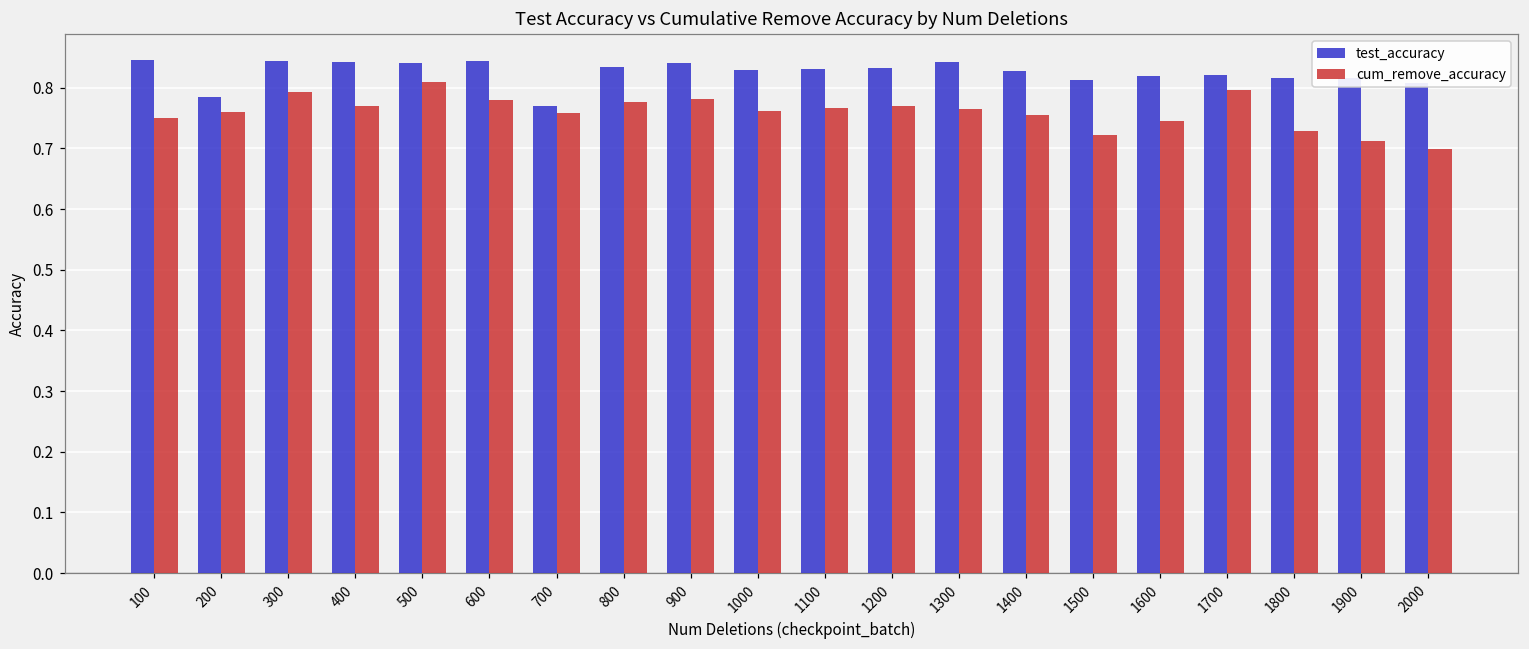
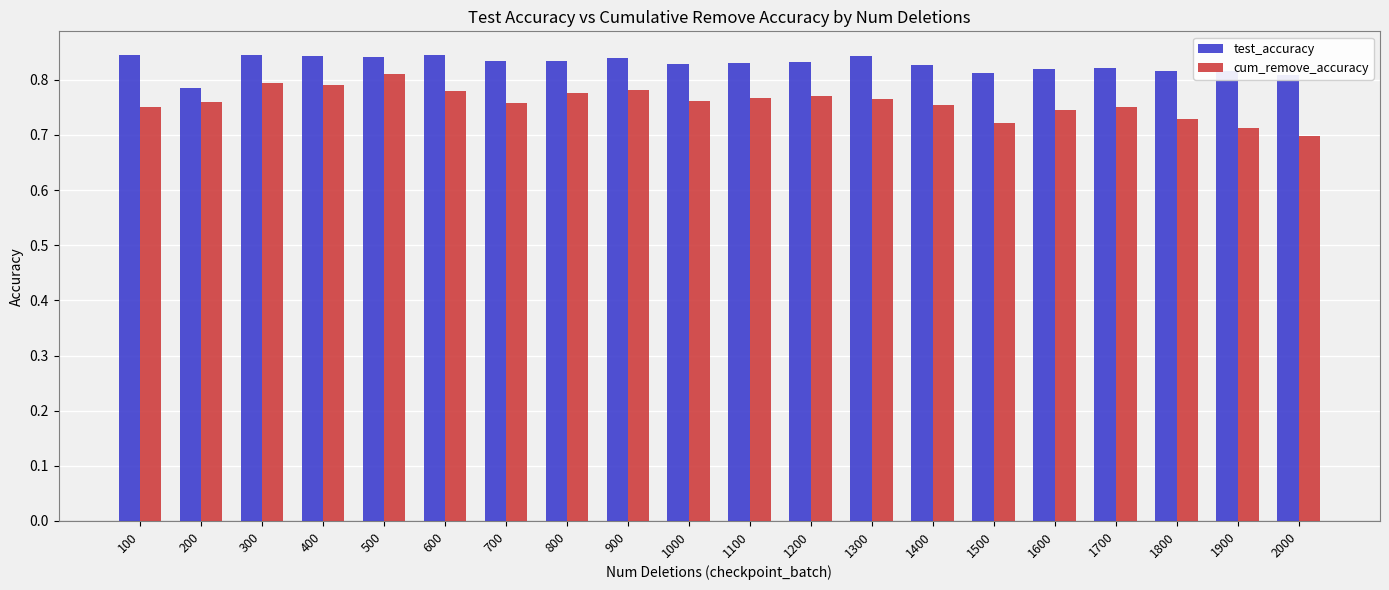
cum_remove_accuracy, 400: 0.77 -> 0.79
test_accuracy, 700: 0.77 -> 0.83
cum_remove_accuracy, 1700: 0.80 -> 0.75
